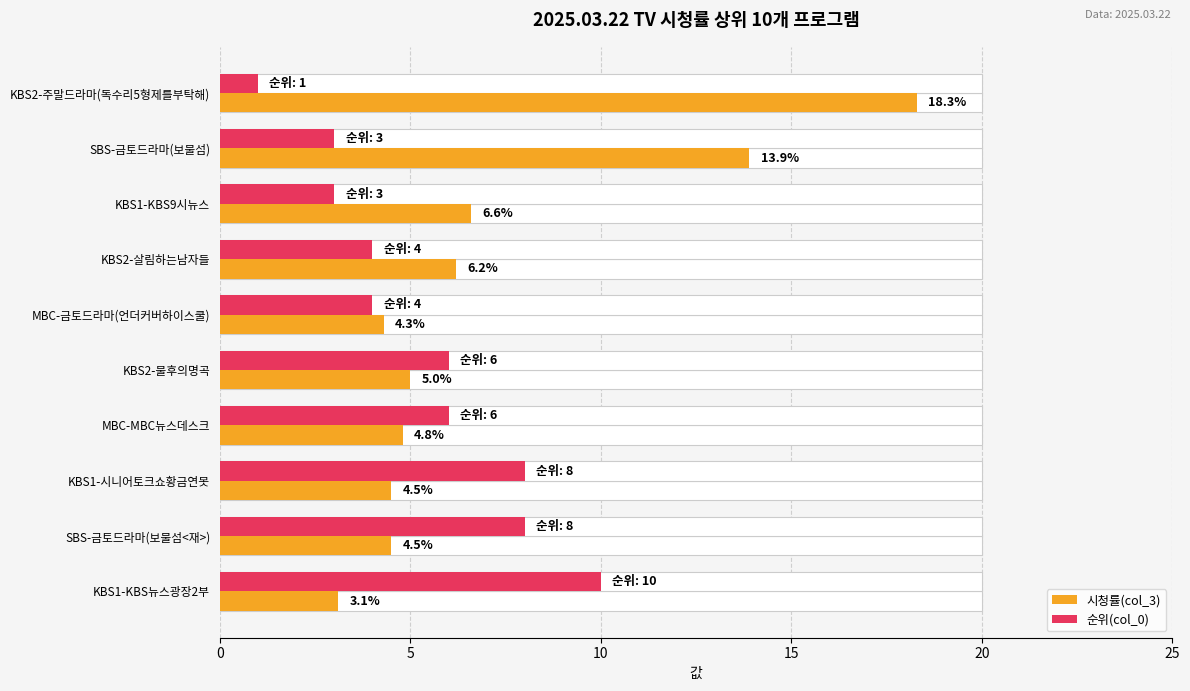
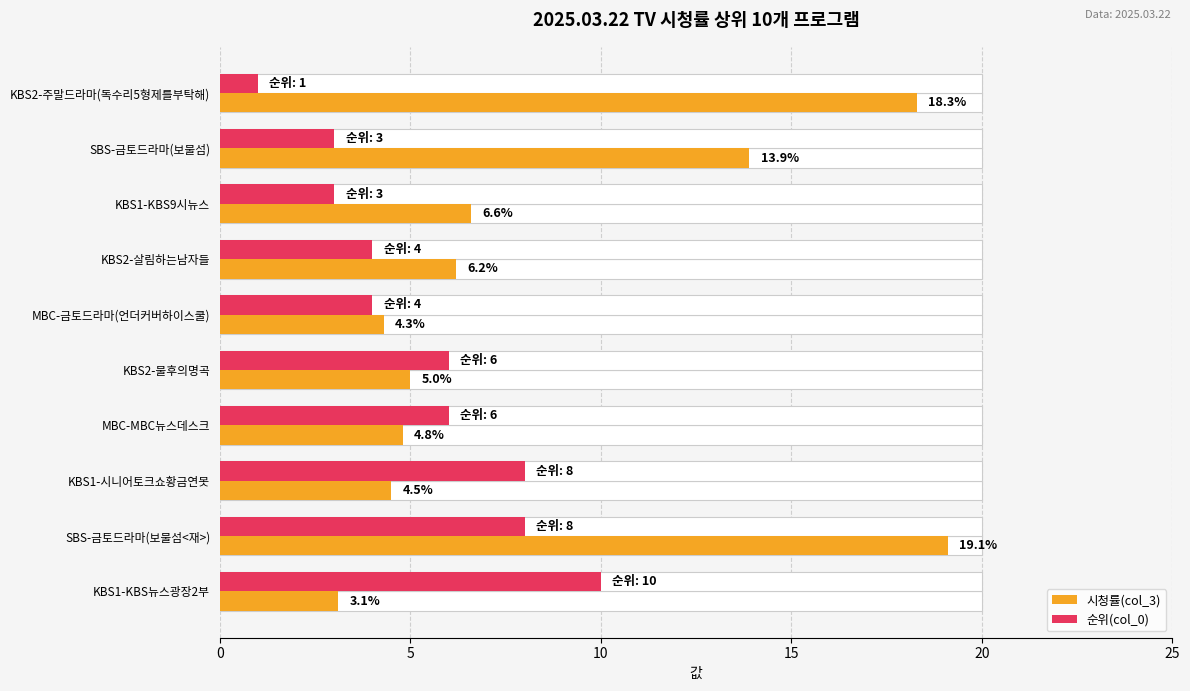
시청률(col_3), SBS-금토드라마(보물섬<재>): 4.5% -> 19.1%
